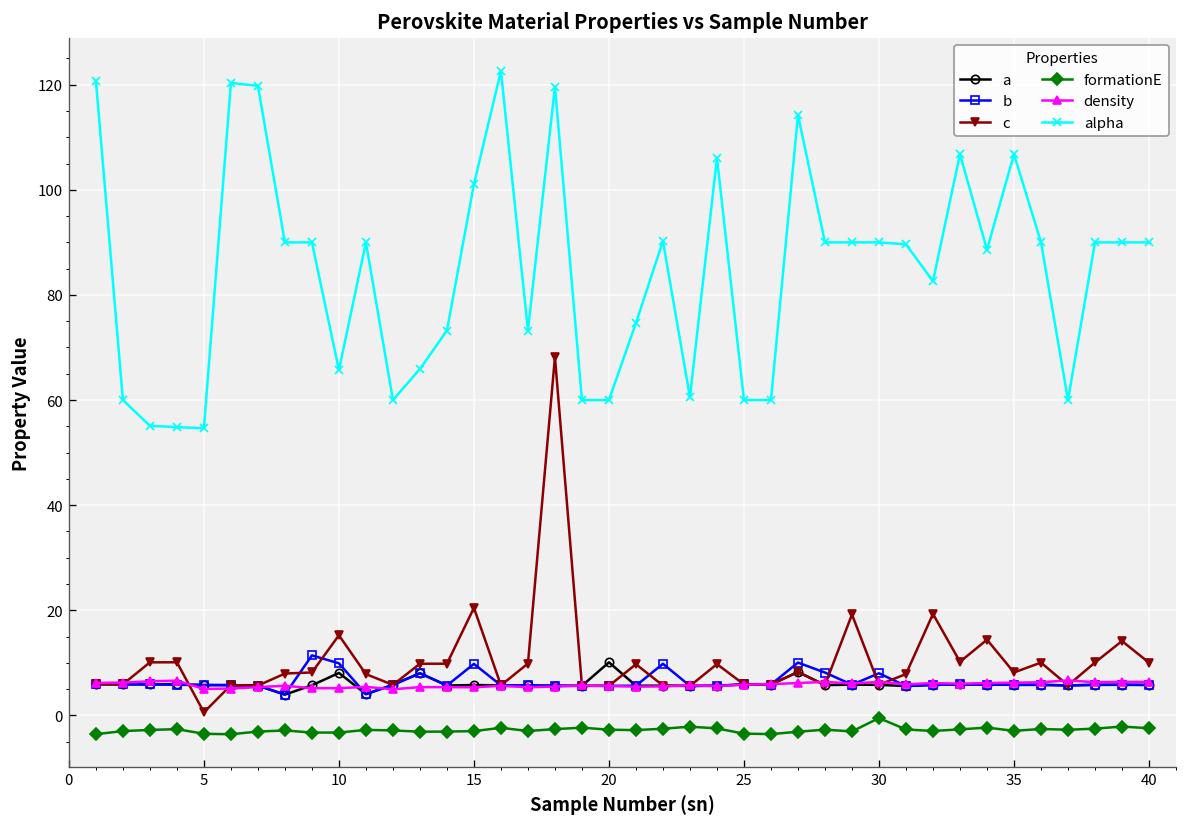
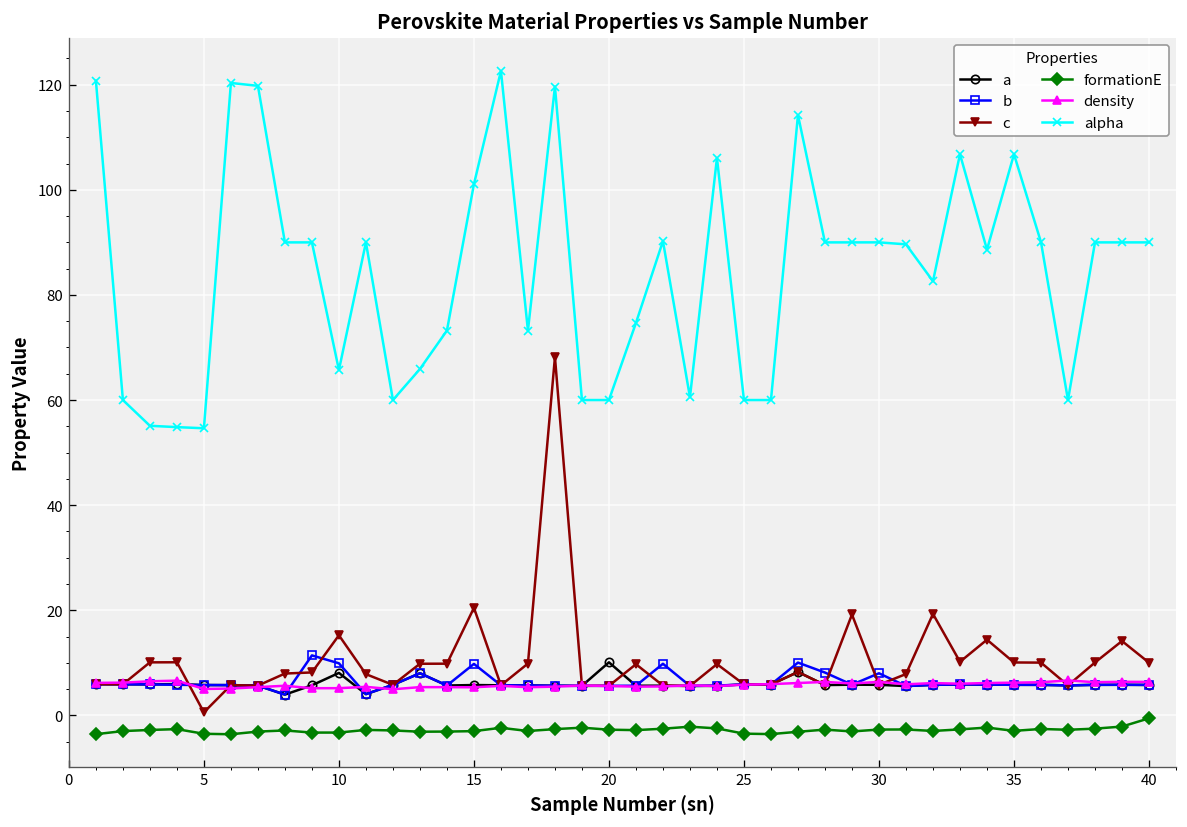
formationE, 30: -1 -> -3
c, 35: 8 -> 10
formationE, 40: -2 -> -1
